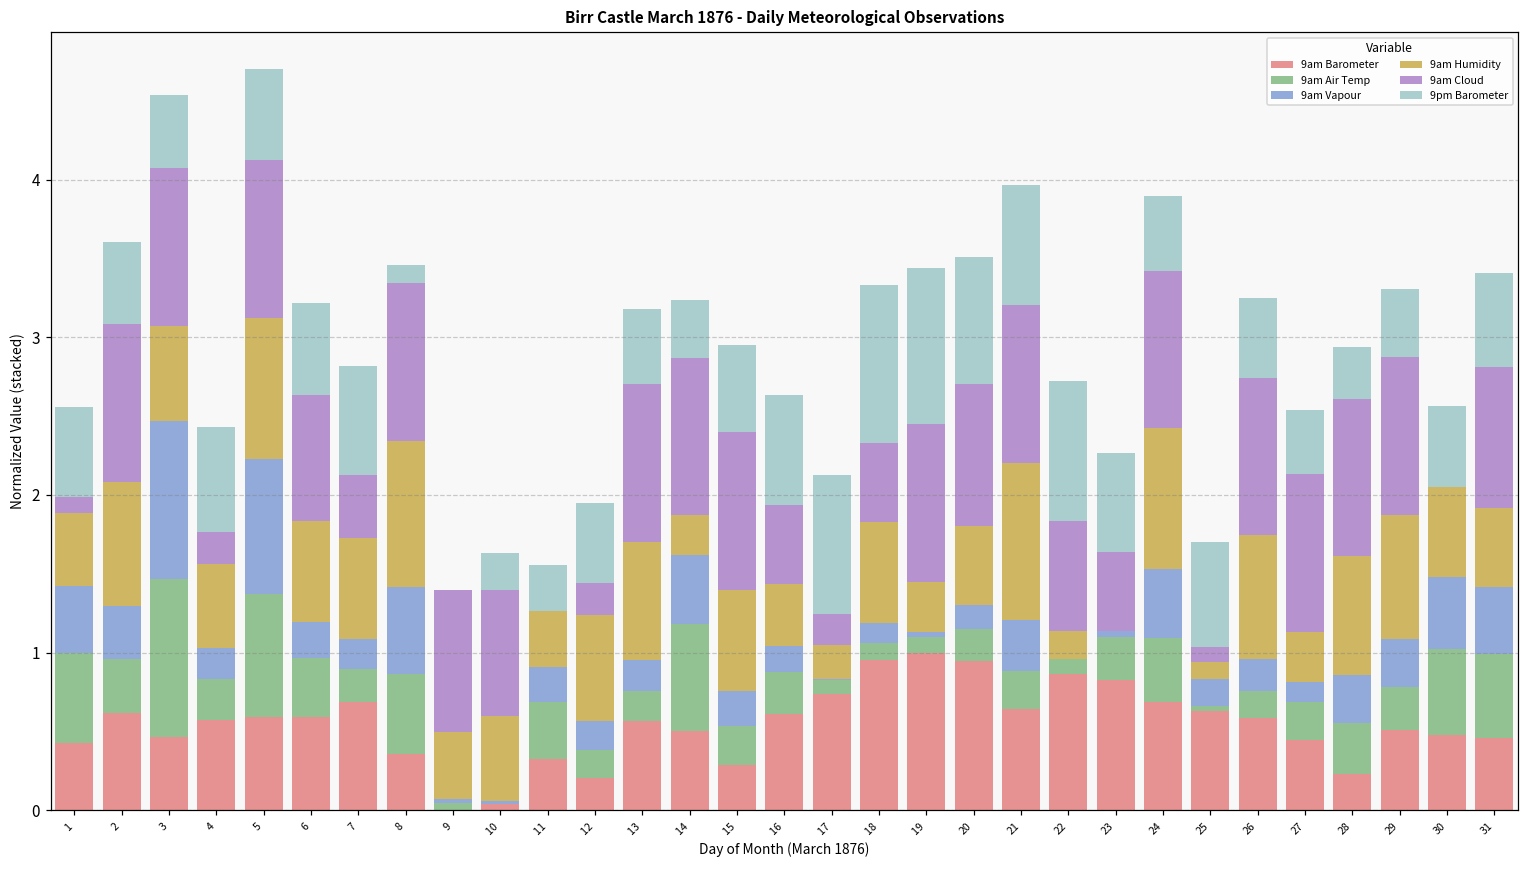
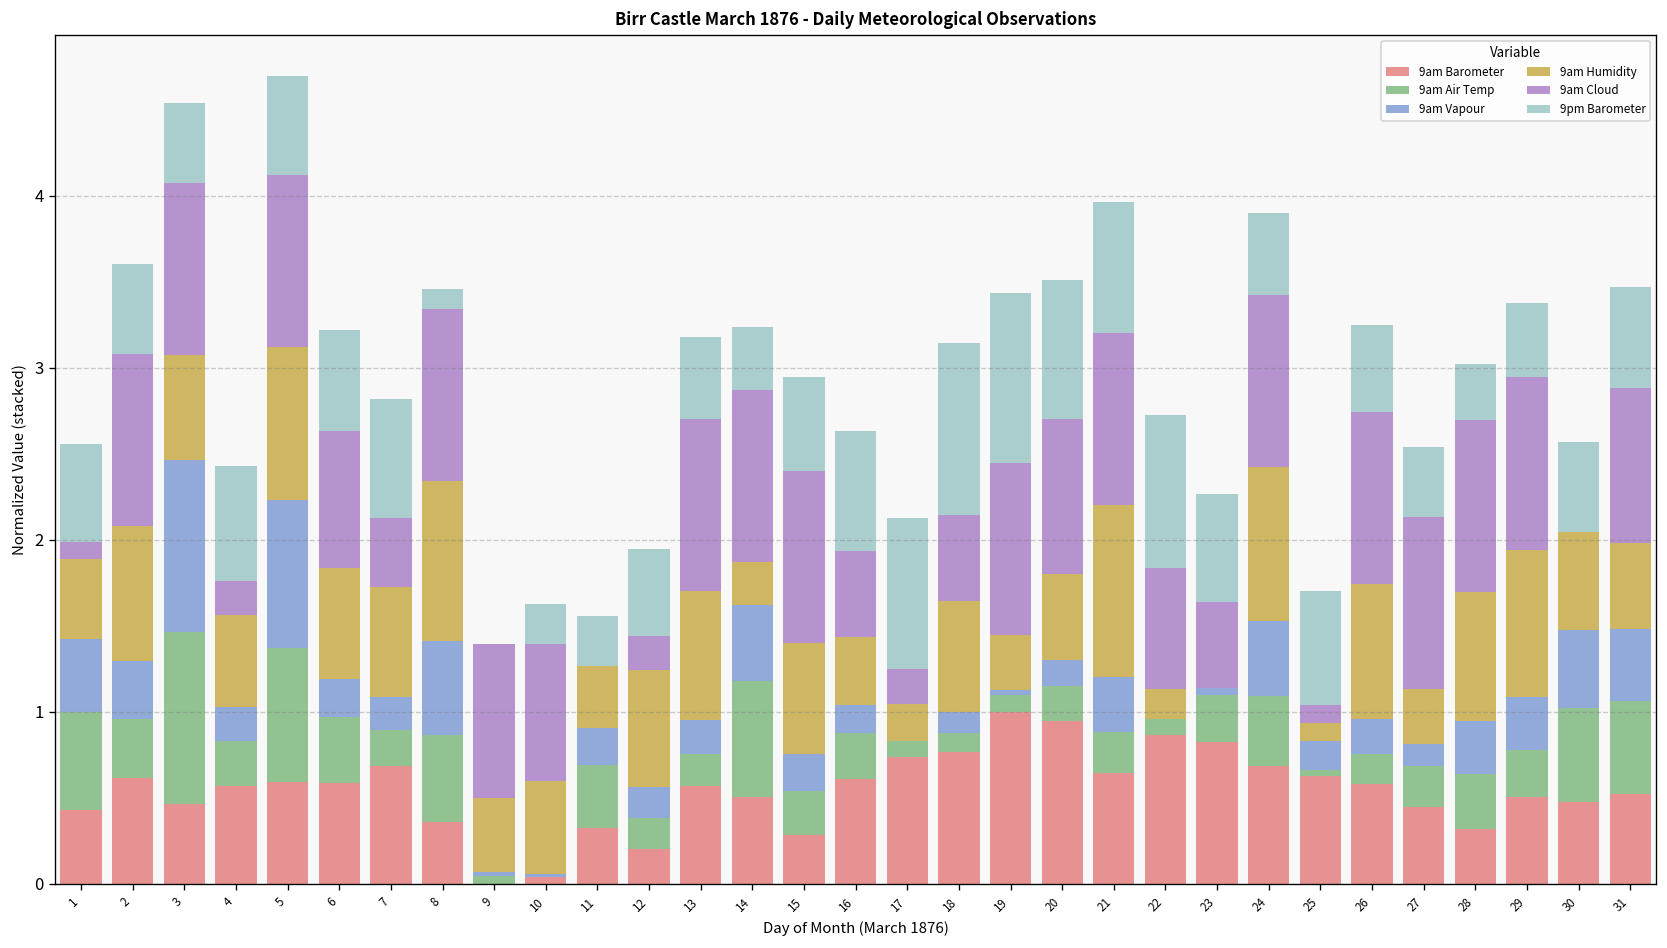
9am Barometer, 18: 0.95 -> 0.77
9am Barometer, 28: 0.23 -> 0.32
9am Humidity, 29: 0.79 -> 0.86
9am Barometer, 31: 0.46 -> 0.52
